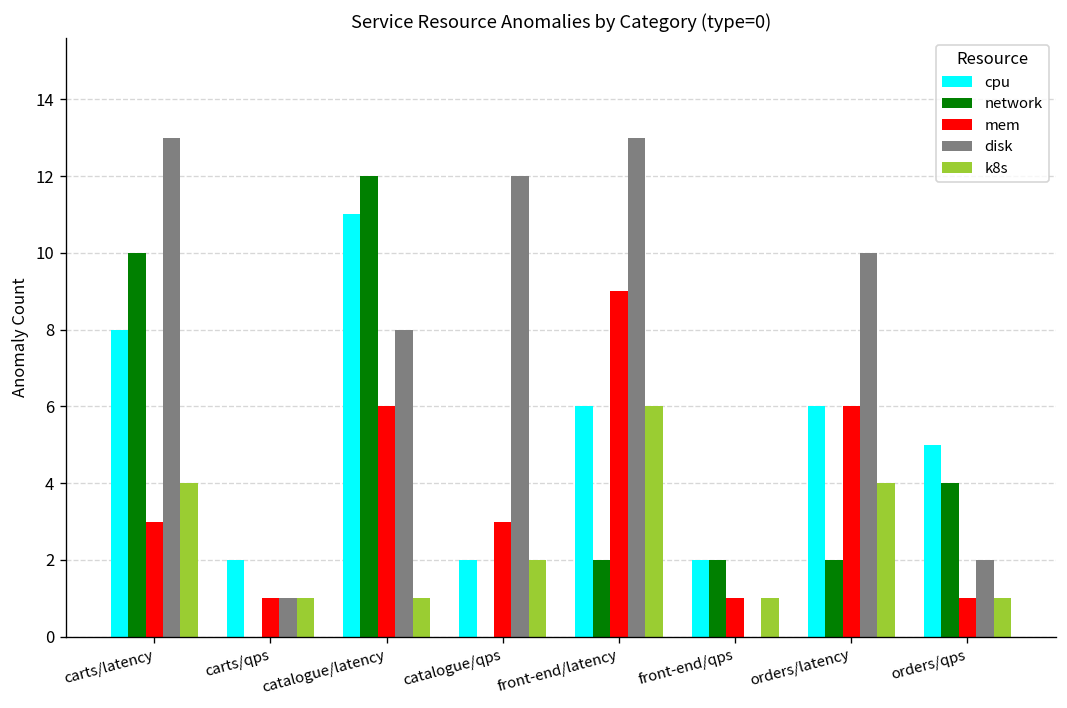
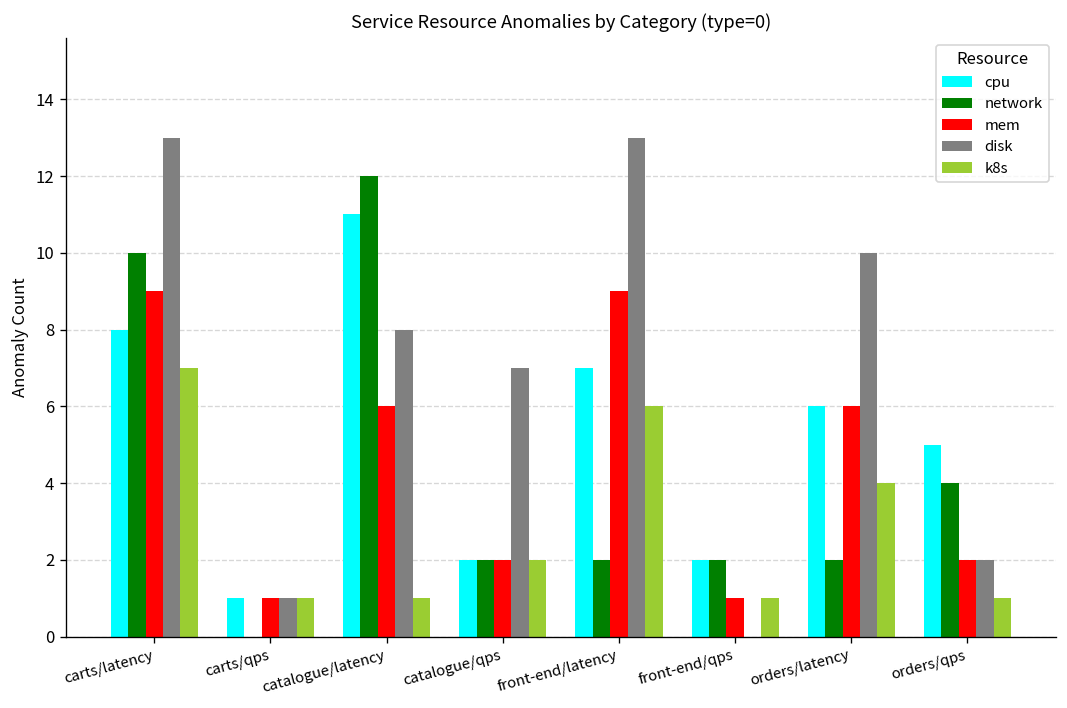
mem, carts/latency: 3 -> 9
k8s, carts/latency: 4 -> 7
cpu, carts/qps: 2 -> 1
network, catalogue/qps: 0 -> 2
mem, catalogue/qps: 3 -> 2
disk, catalogue/qps: 12 -> 7
cpu, front-end/latency: 6 -> 7
mem, orders/qps: 1 -> 2
